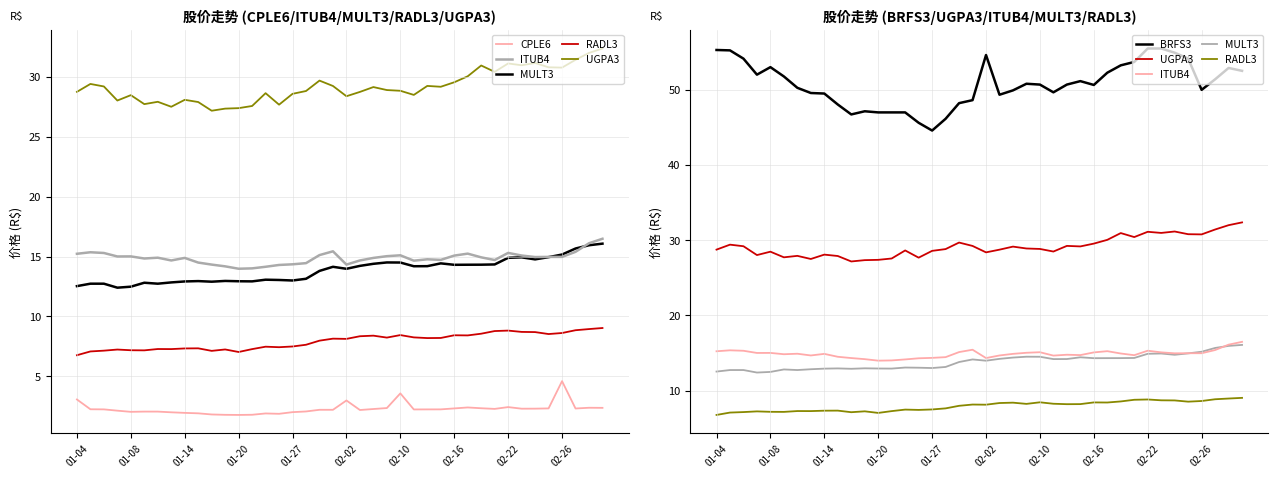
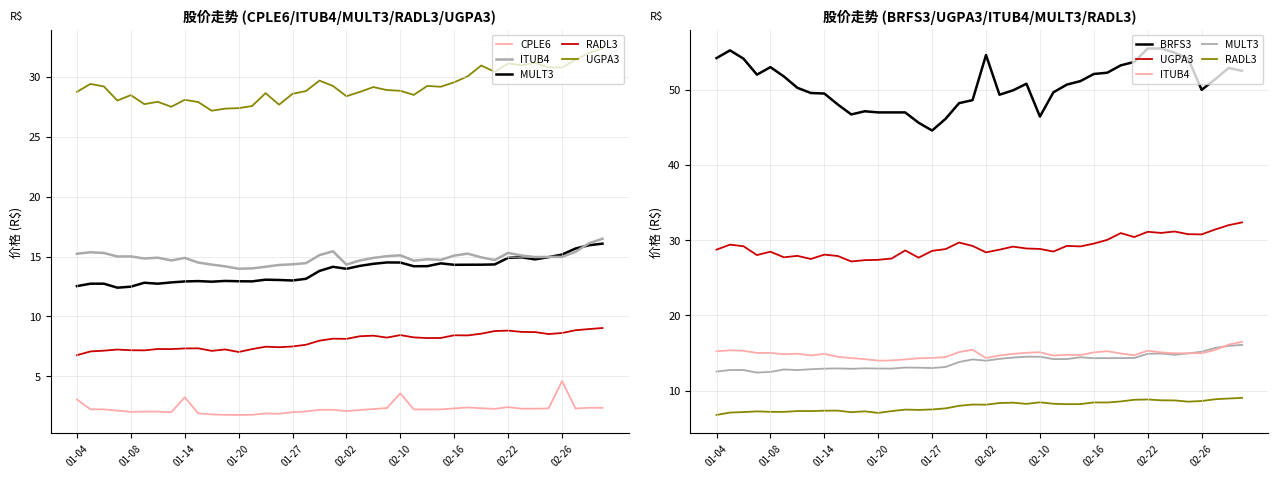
股价走势 (CPLE6/ITUB4/MULT3/RADL3/UGPA3), CPLE6, 01-14: 1.9 -> 3.3
股价走势 (CPLE6/ITUB4/MULT3/RADL3/UGPA3), CPLE6, 02-02: 3.0 -> 2.1
股价走势 (BRFS3/UGPA3/ITUB4/MULT3/RADL3), BRFS3, 01-04: 55 -> 54
股价走势 (BRFS3/UGPA3/ITUB4/MULT3/RADL3), BRFS3, 02-10: 51 -> 46
股价走势 (BRFS3/UGPA3/ITUB4/MULT3/RADL3), BRFS3, 02-16: 51 -> 52
